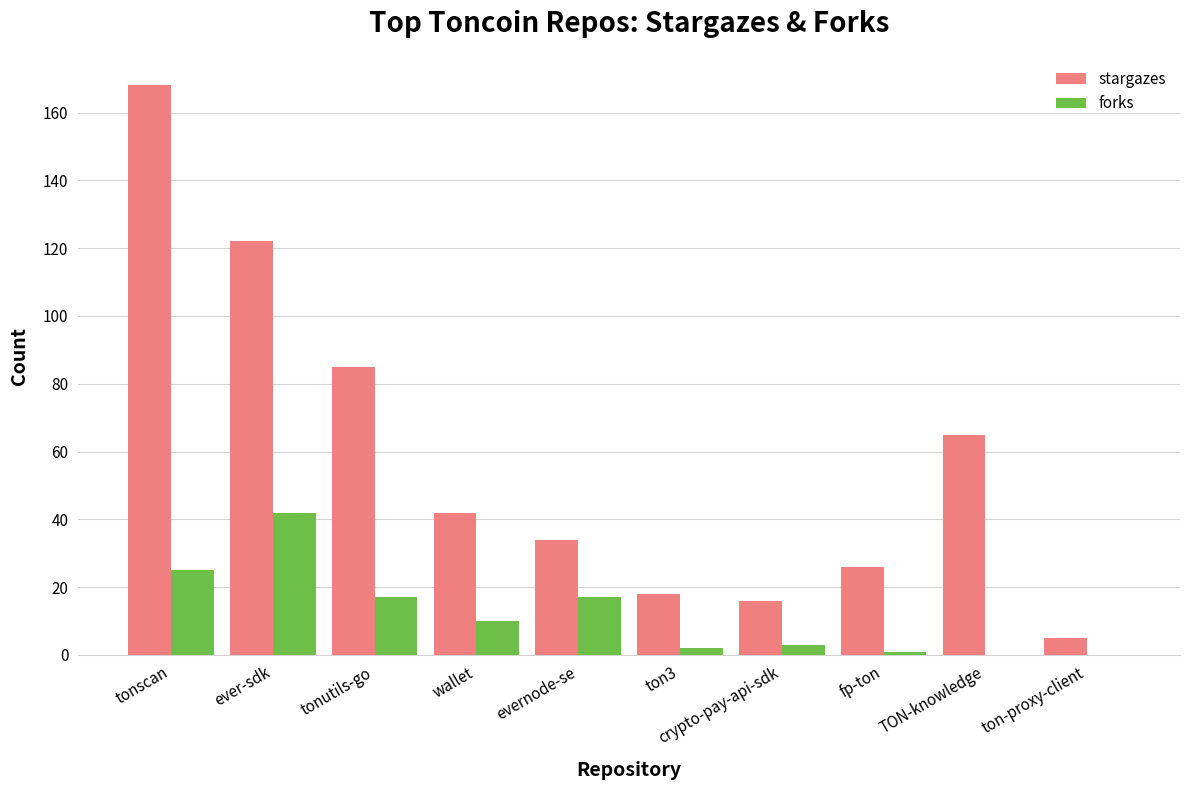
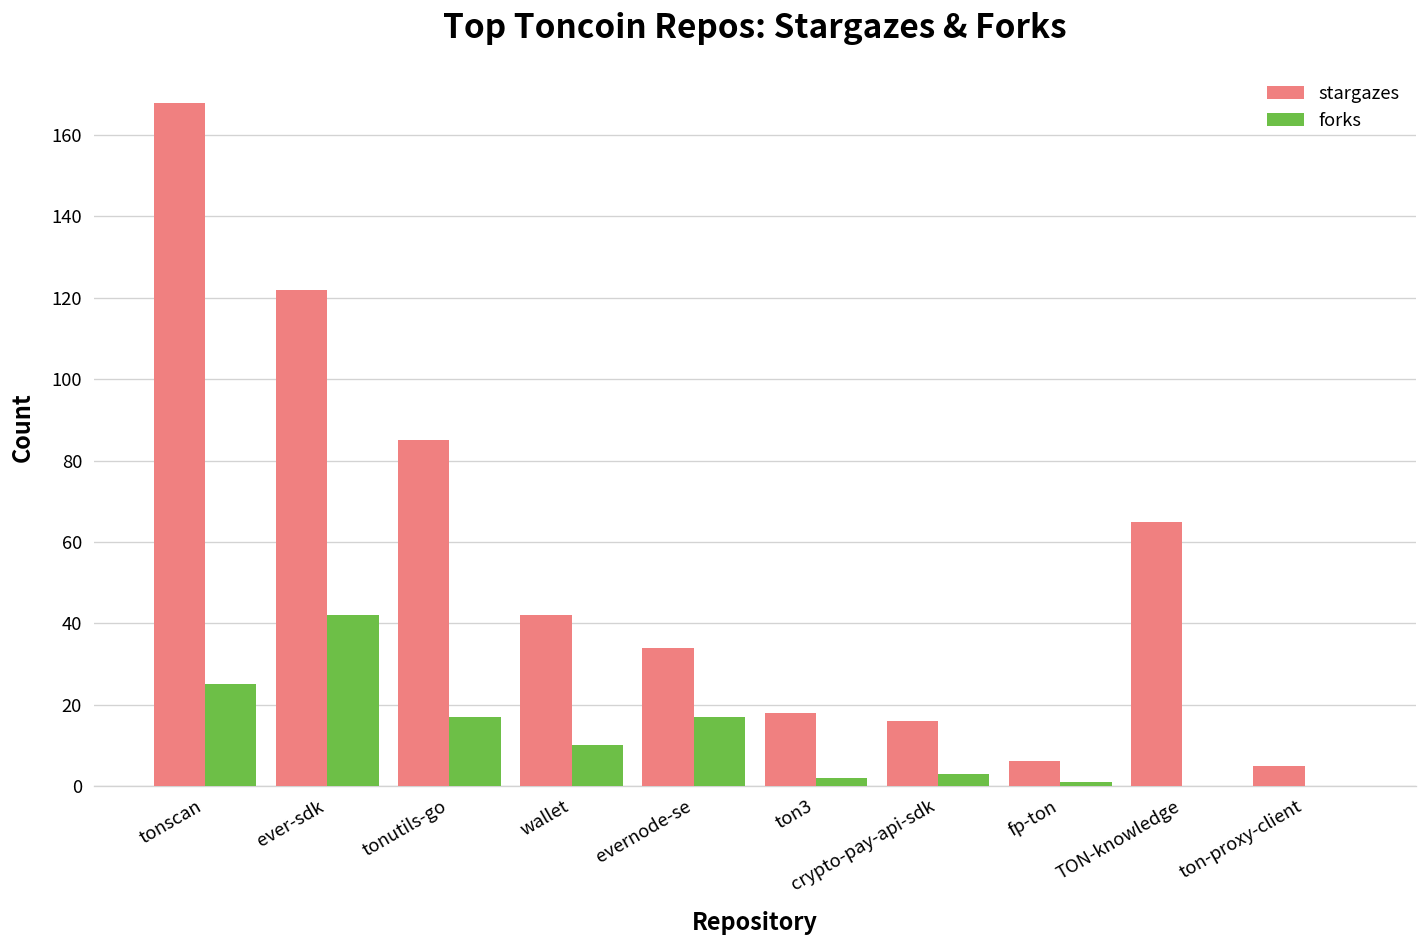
stargazes, fp-ton: 26 -> 6
